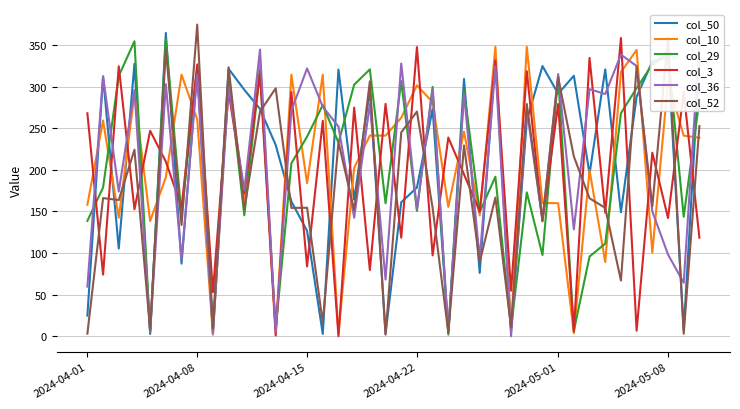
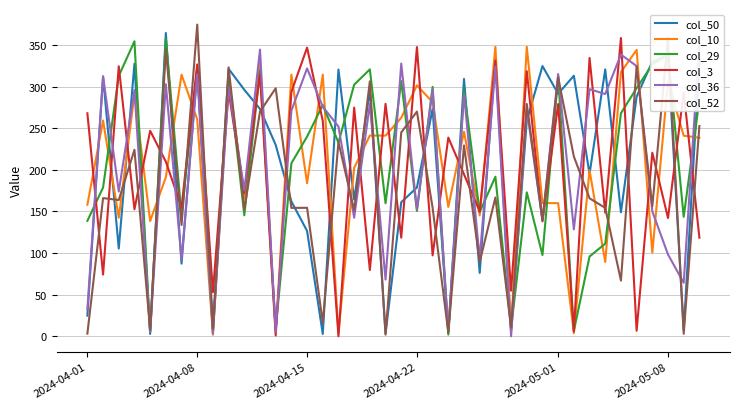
col_36, 2024-04-01: 60 -> 30
col_3, 2024-04-15: 80 -> 350
